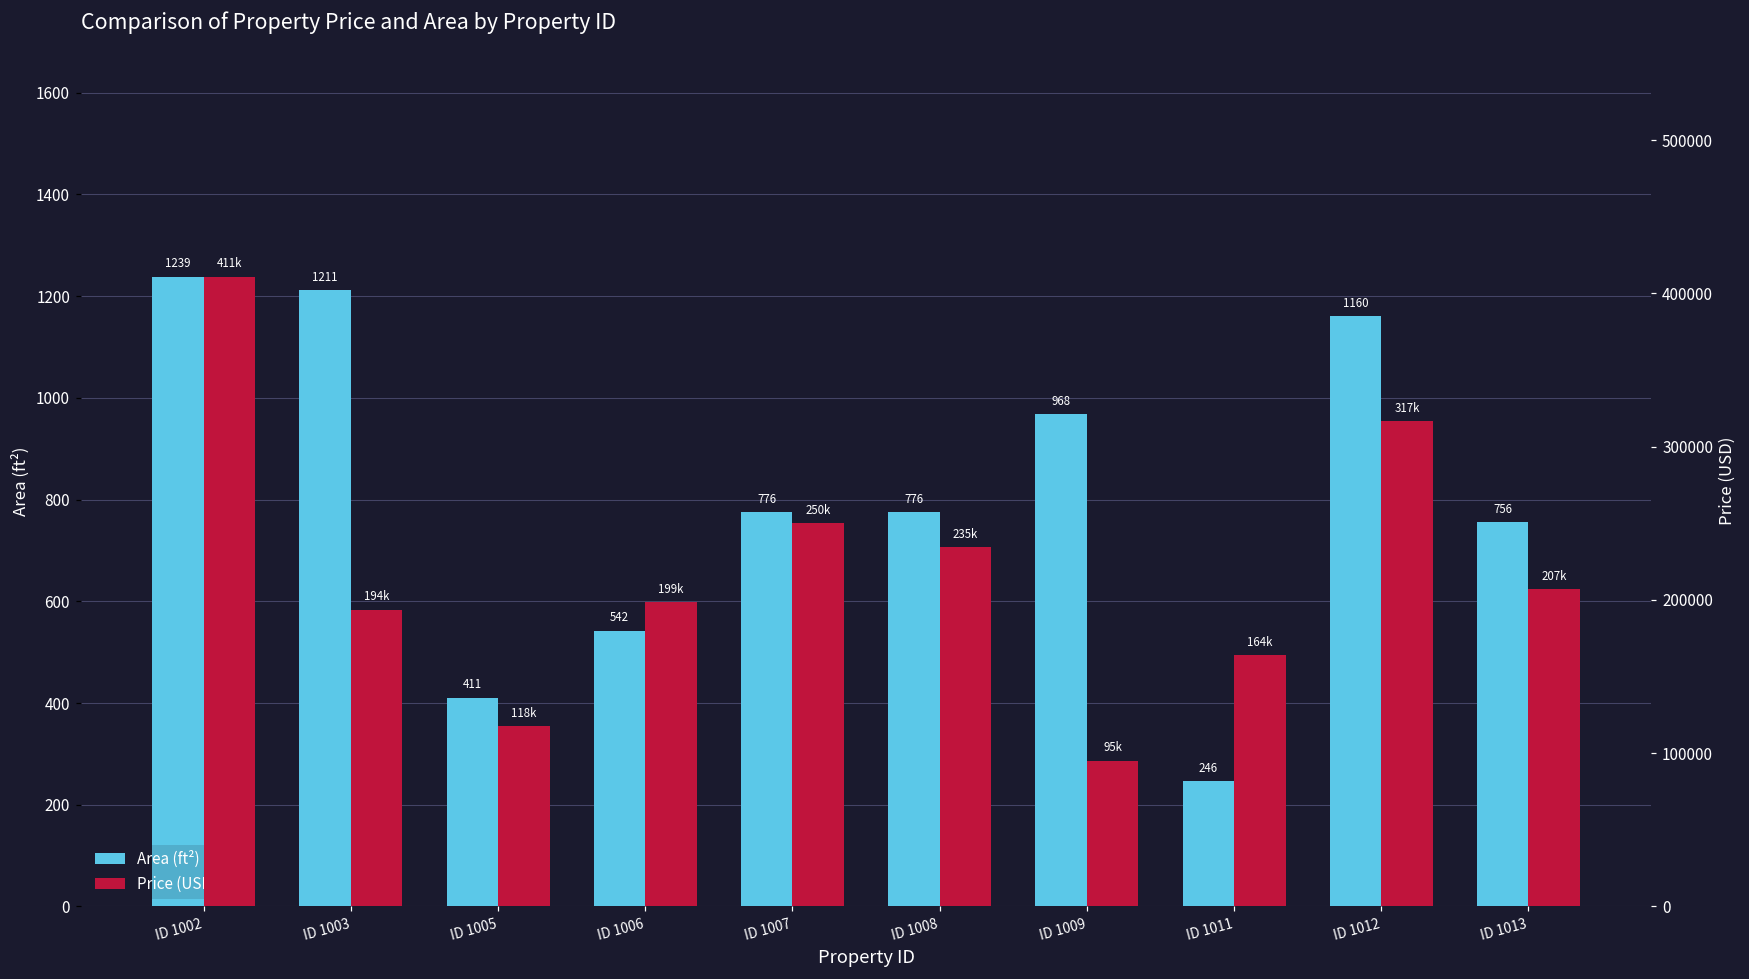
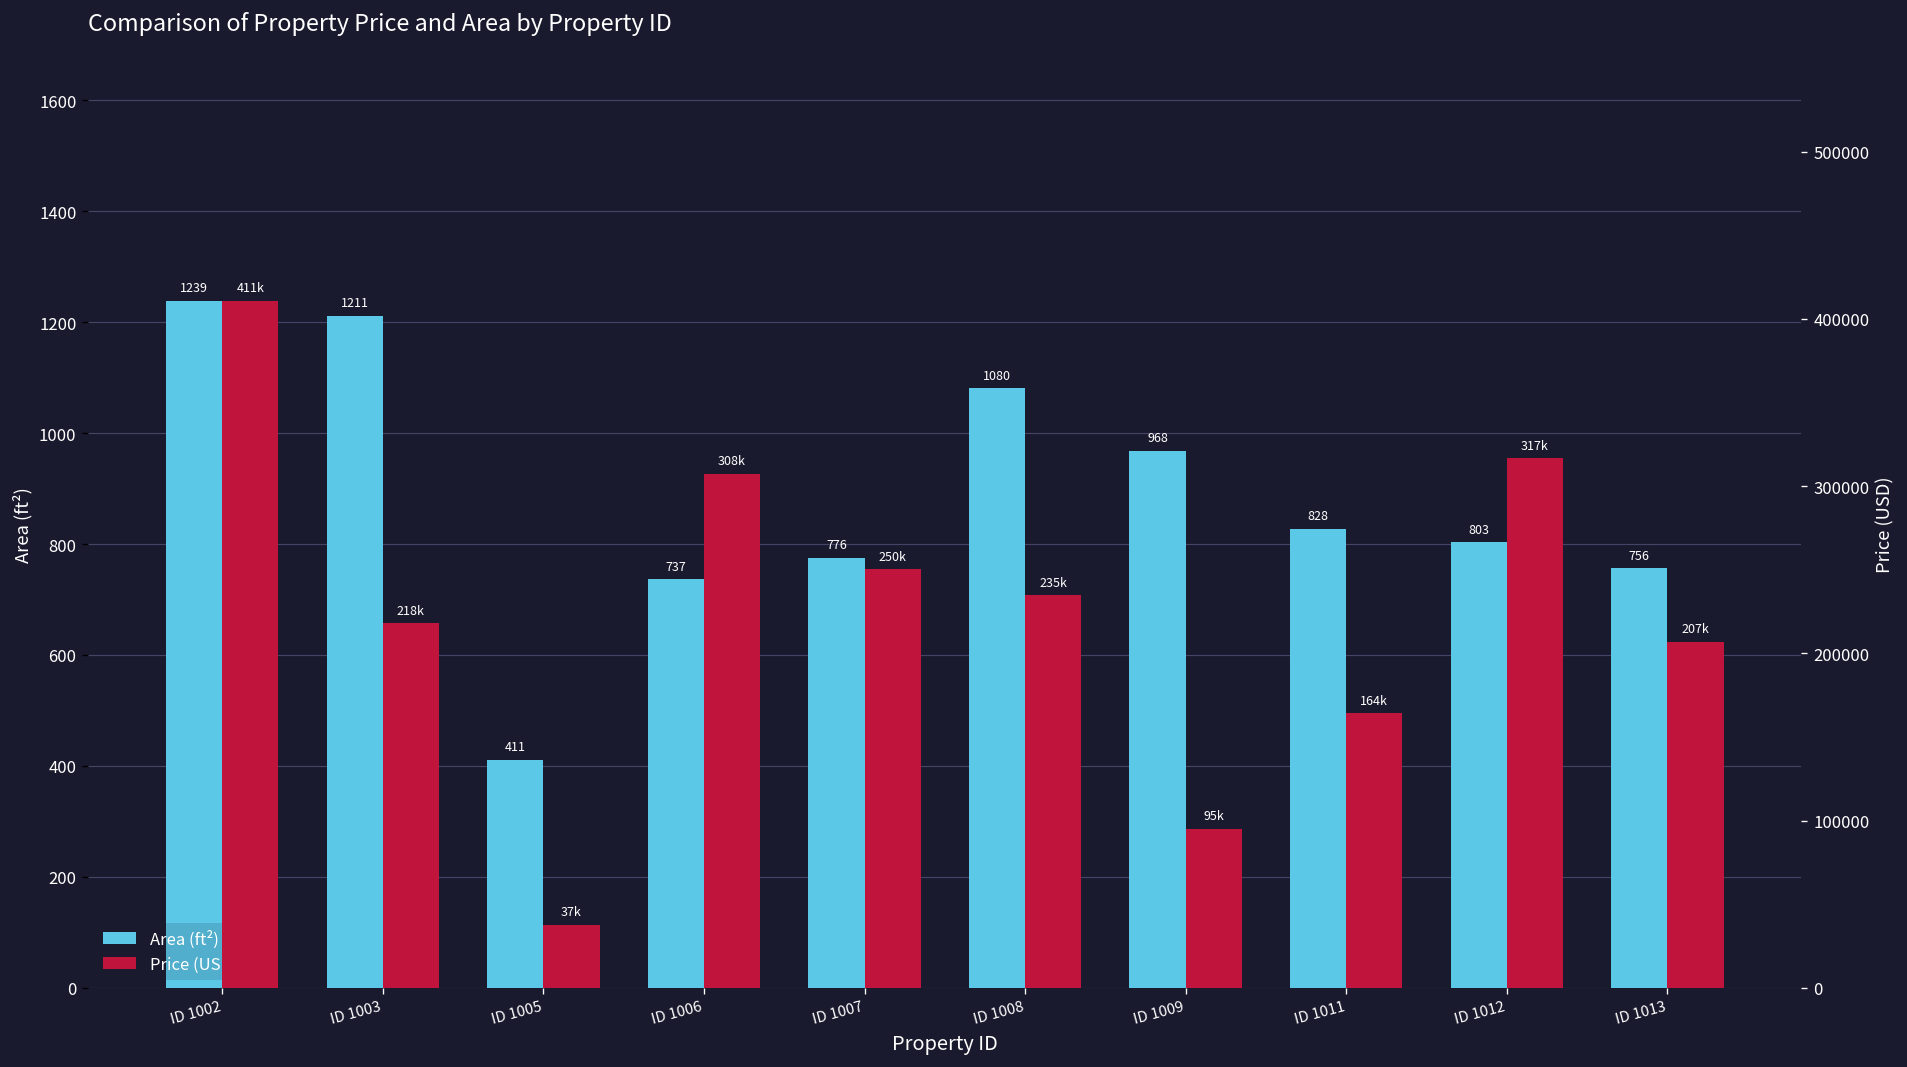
Area (ft²), ID 1006: 542 -> 737
Area (ft²), ID 1008: 776 -> 1080
Area (ft²), ID 1011: 246 -> 828
Area (ft²), ID 1012: 1160 -> 803
Price (USD), ID 1003: 194k -> 218k
Price (USD), ID 1005: 118k -> 37k
Price (USD), ID 1006: 199k -> 308k
